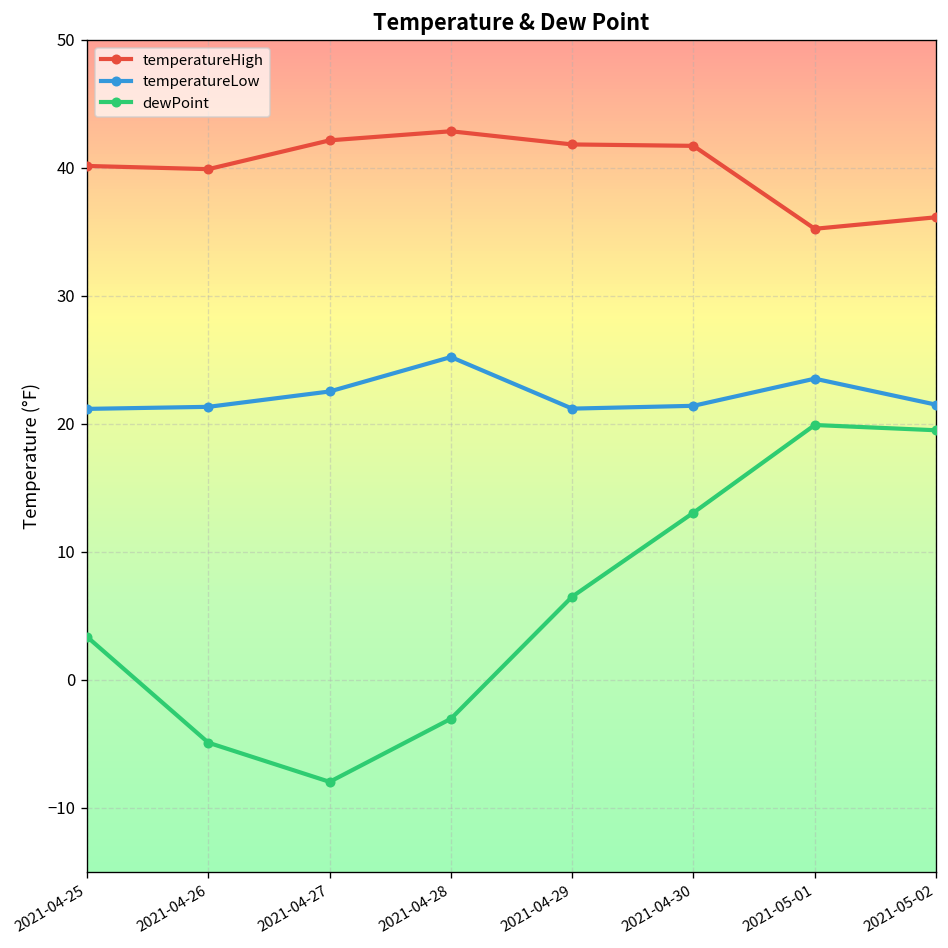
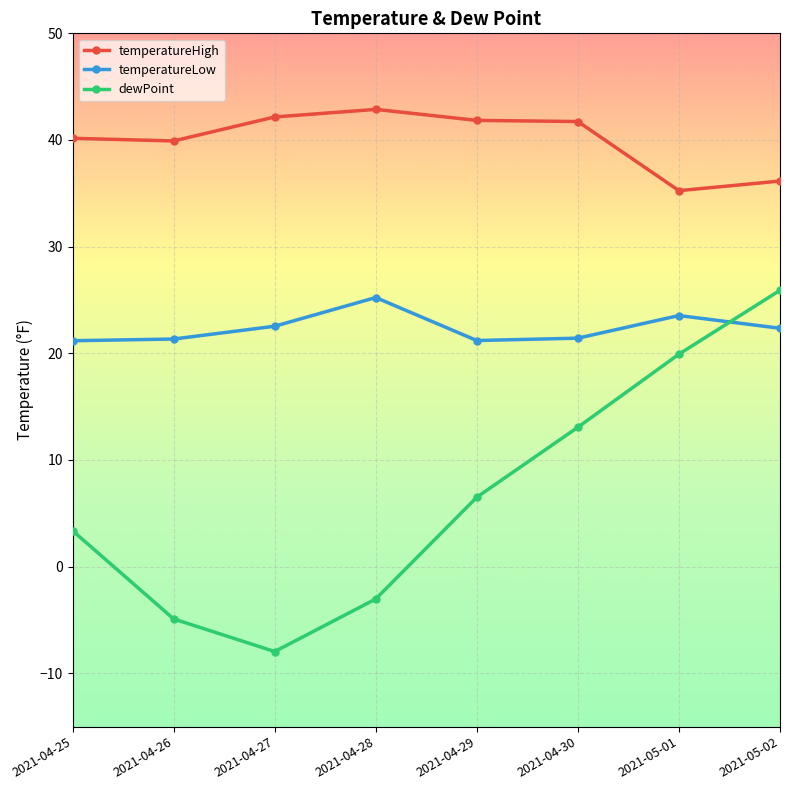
temperatureLow, 2021-05-02: 21.5 -> 22.4
dewPoint, 2021-05-02: 19.5 -> 25.9
